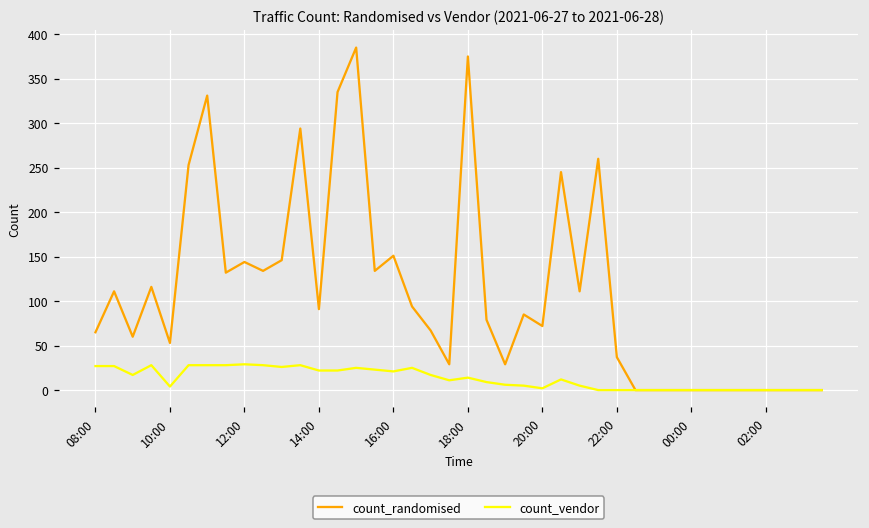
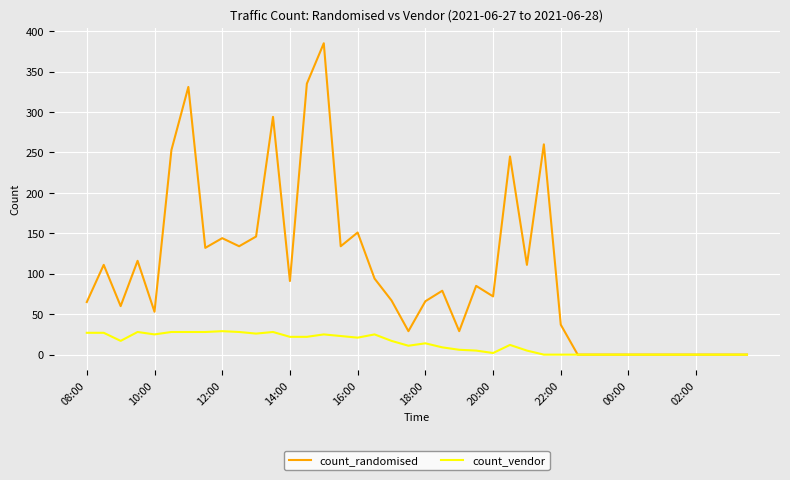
count_vendor, 10:00: 0 -> 30
count_randomised, 18:00: 380 -> 70
